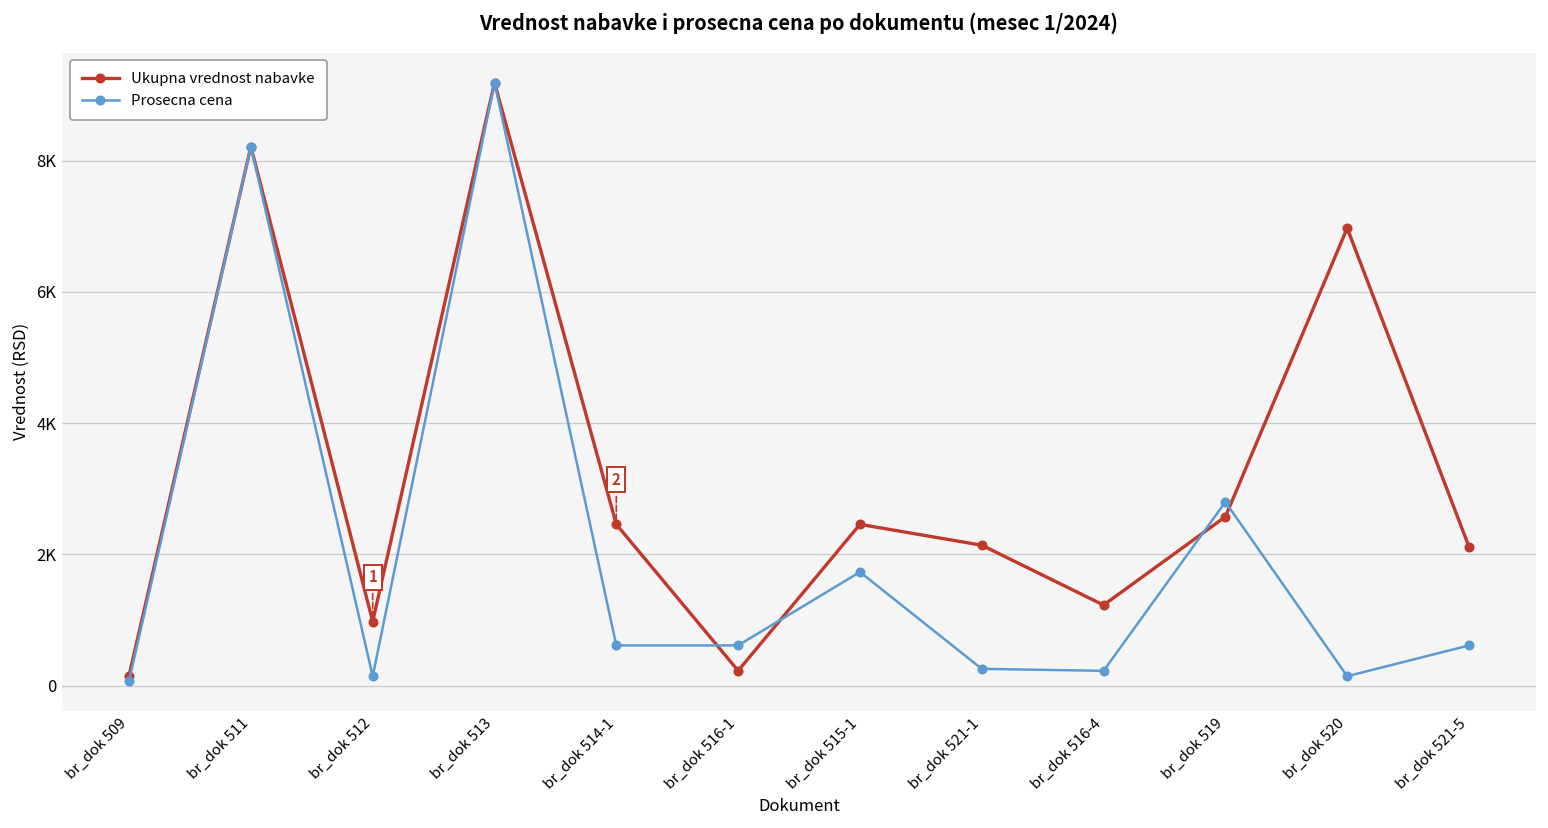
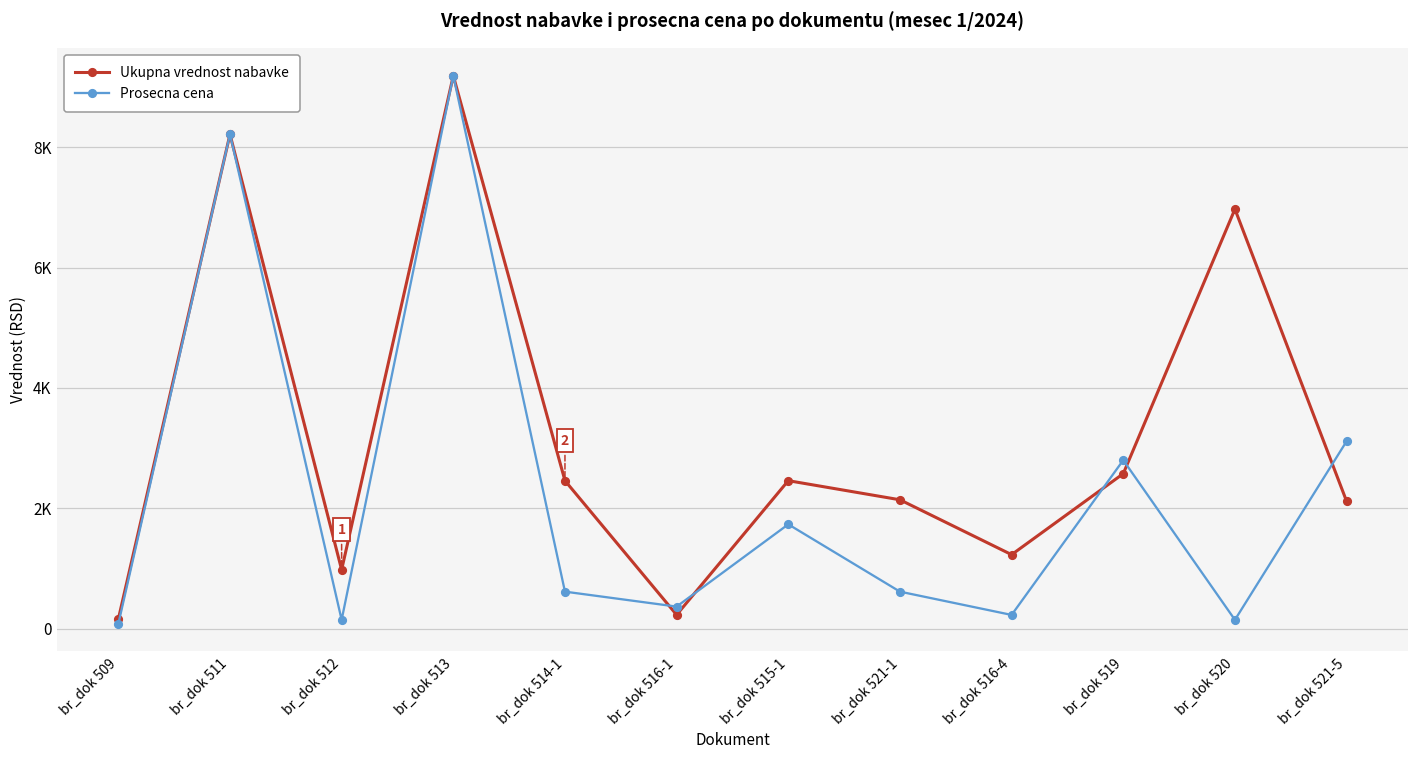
Prosecna cena, br_dok 516-1: 600 -> 400
Prosecna cena, br_dok 521-1: 300 -> 600
Prosecna cena, br_dok 521-5: 600 -> 3100
